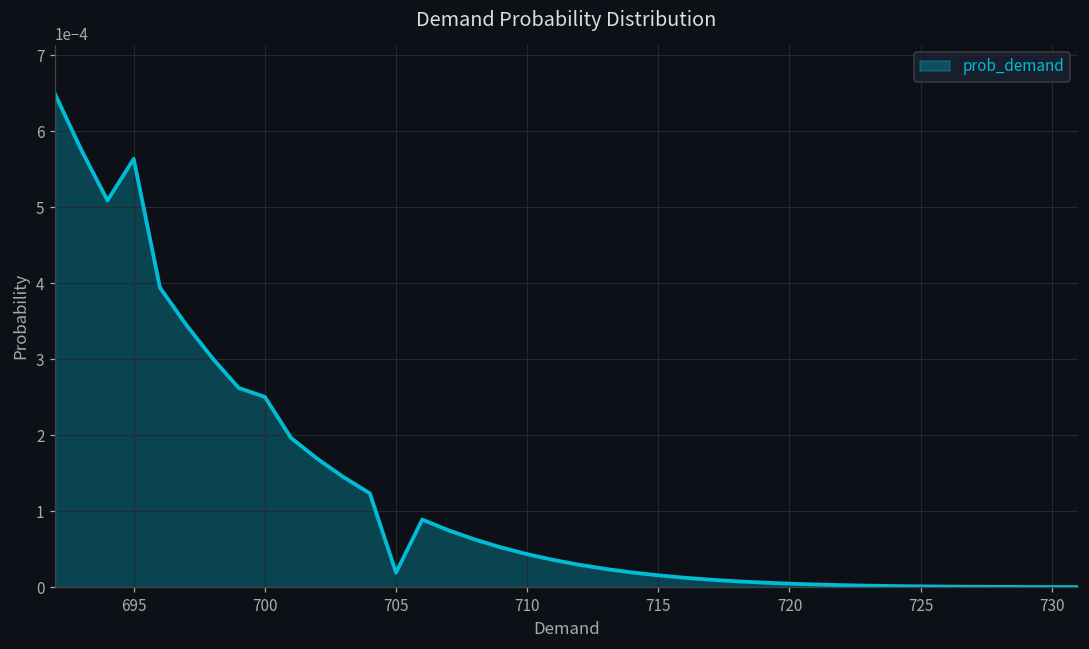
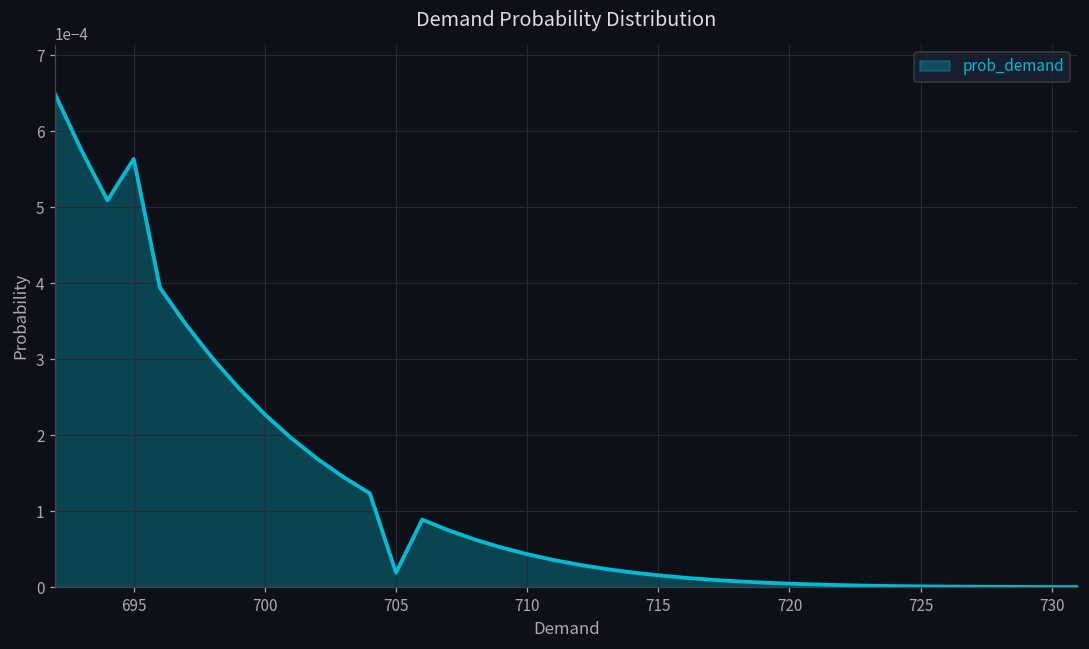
700: 0.00025 -> 0.00023
